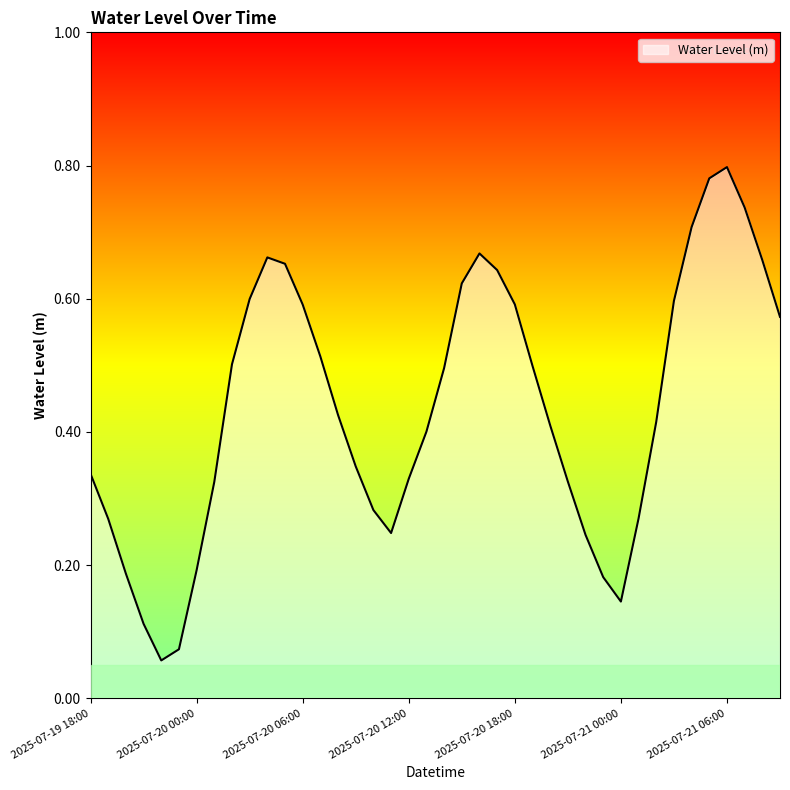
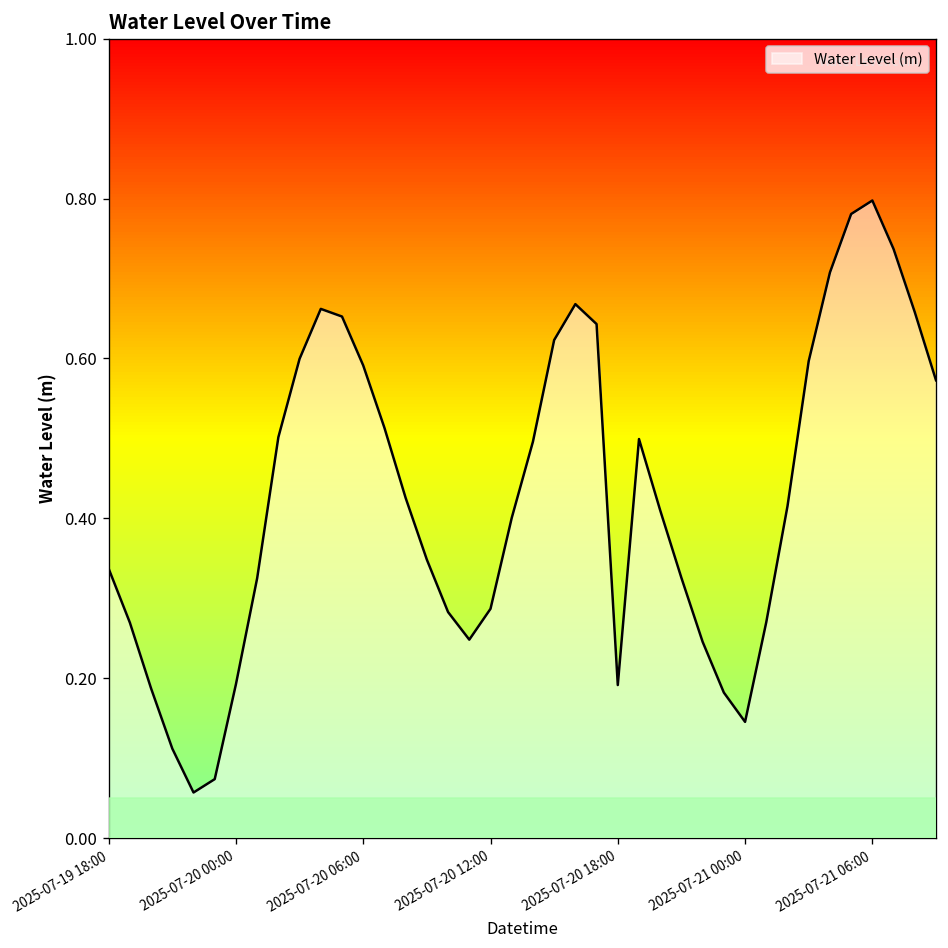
2025-07-20 12:00: 0.33 -> 0.29
2025-07-20 18:00: 0.59 -> 0.19
